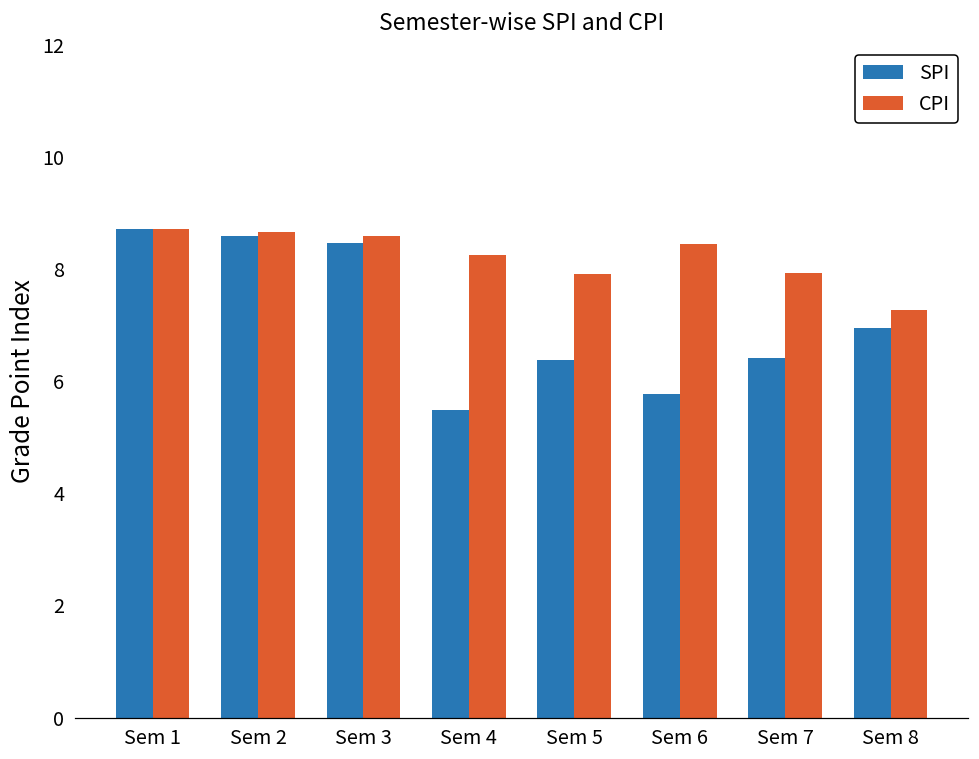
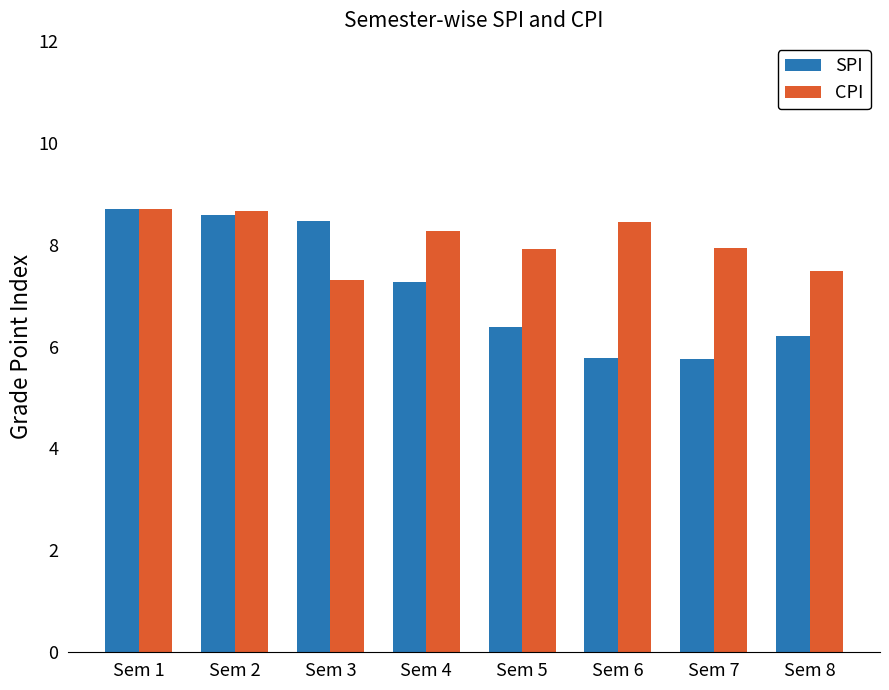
CPI, Sem 3: 8.6 -> 7.3
SPI, Sem 4: 5.5 -> 7.3
SPI, Sem 7: 6.4 -> 5.8
SPI, Sem 8: 7.0 -> 6.2
CPI, Sem 8: 7.3 -> 7.5
